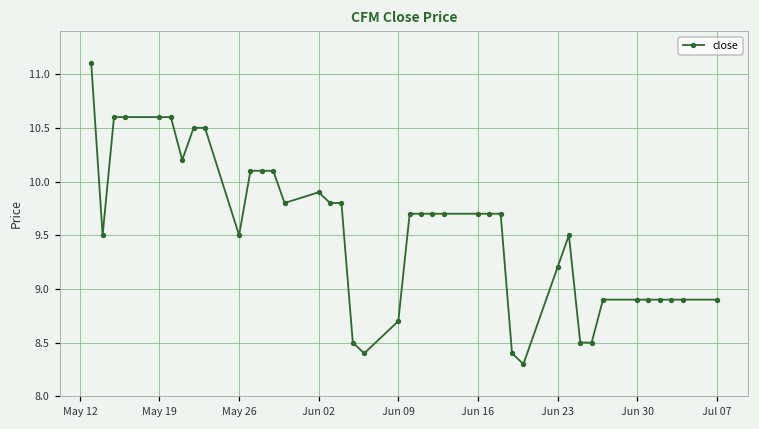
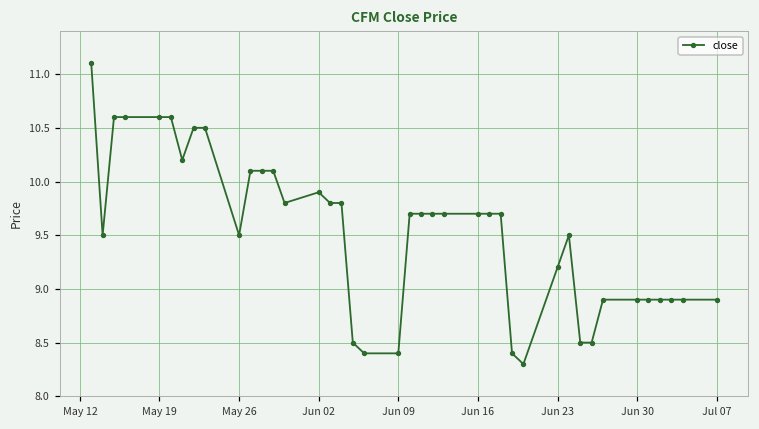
Jun 09: 8.7 -> 8.4
